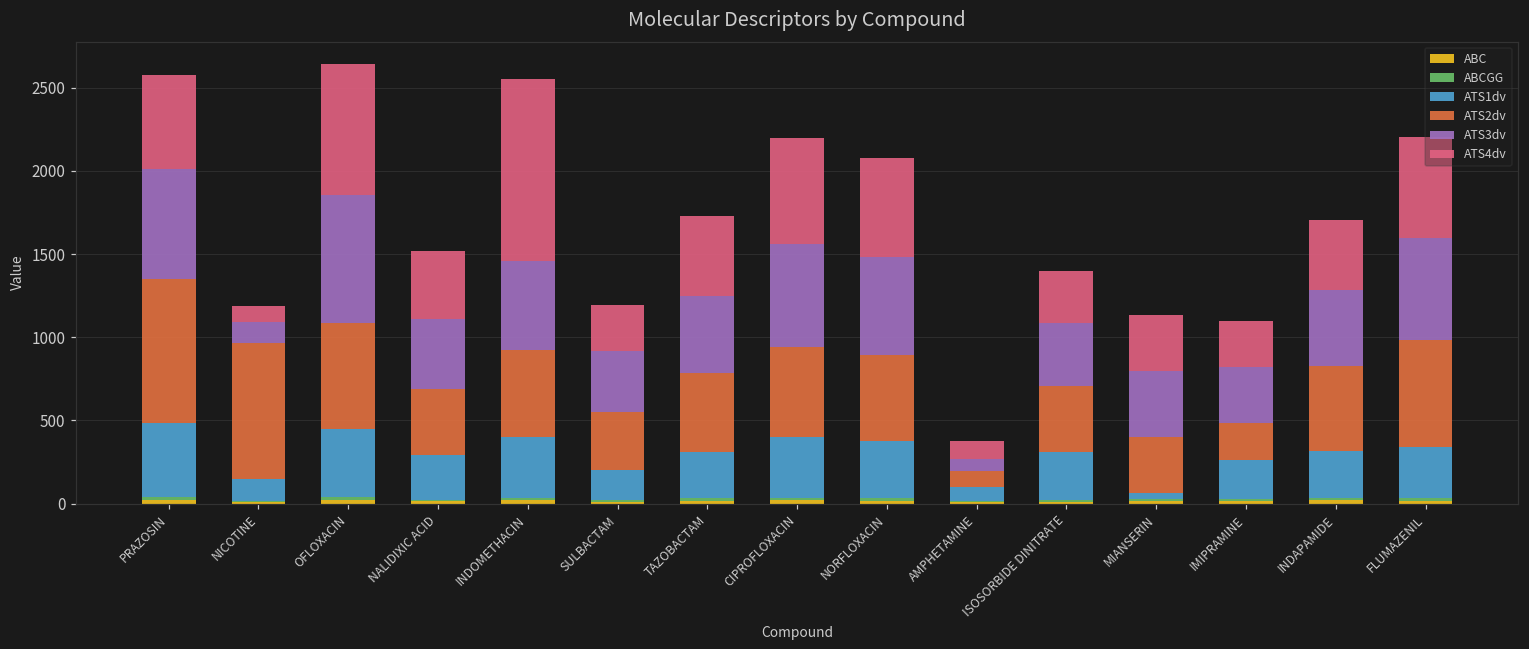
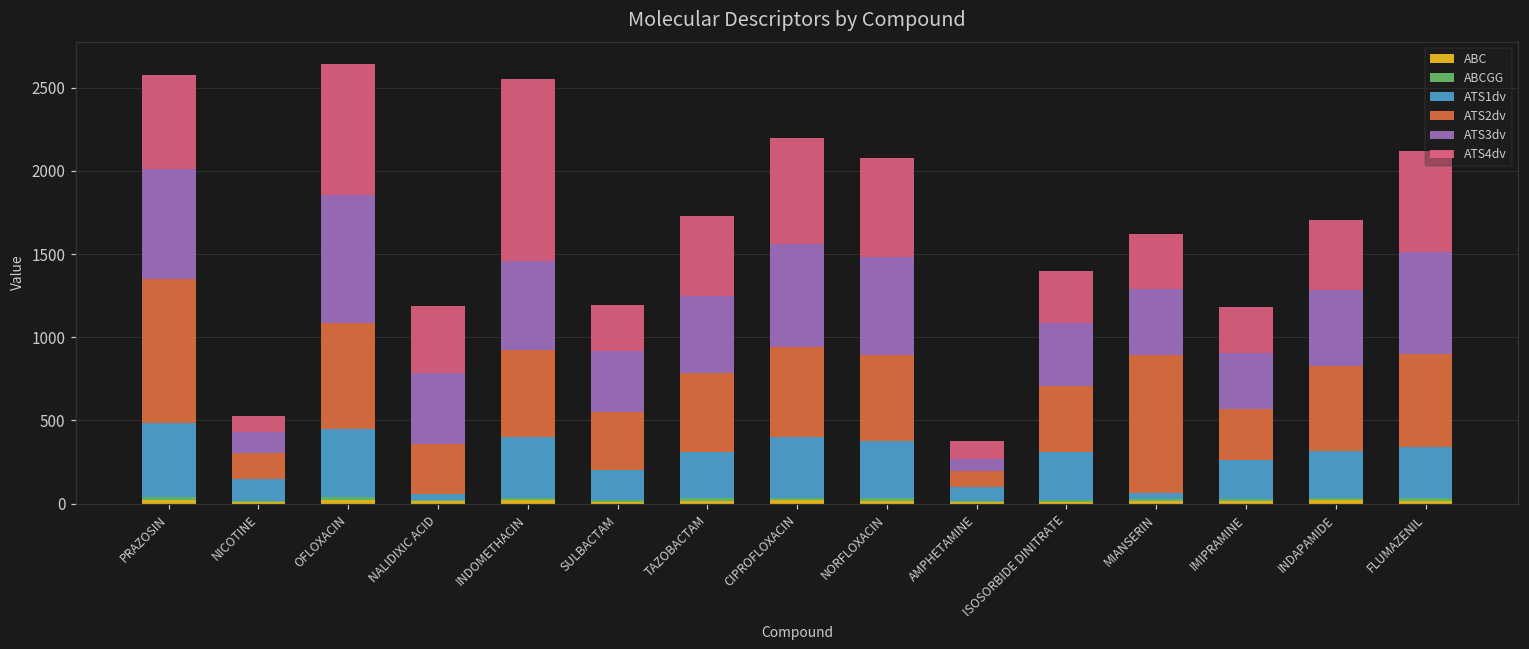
ATS2dv, NICOTINE: 820 -> 160
ATS1dv, NALIDIXIC ACID: 270 -> 40
ATS2dv, NALIDIXIC ACID: 400 -> 300
ATS2dv, MIANSERIN: 340 -> 830
ATS2dv, IMIPRAMINE: 220 -> 310
ATS2dv, FLUMAZENIL: 640 -> 560
